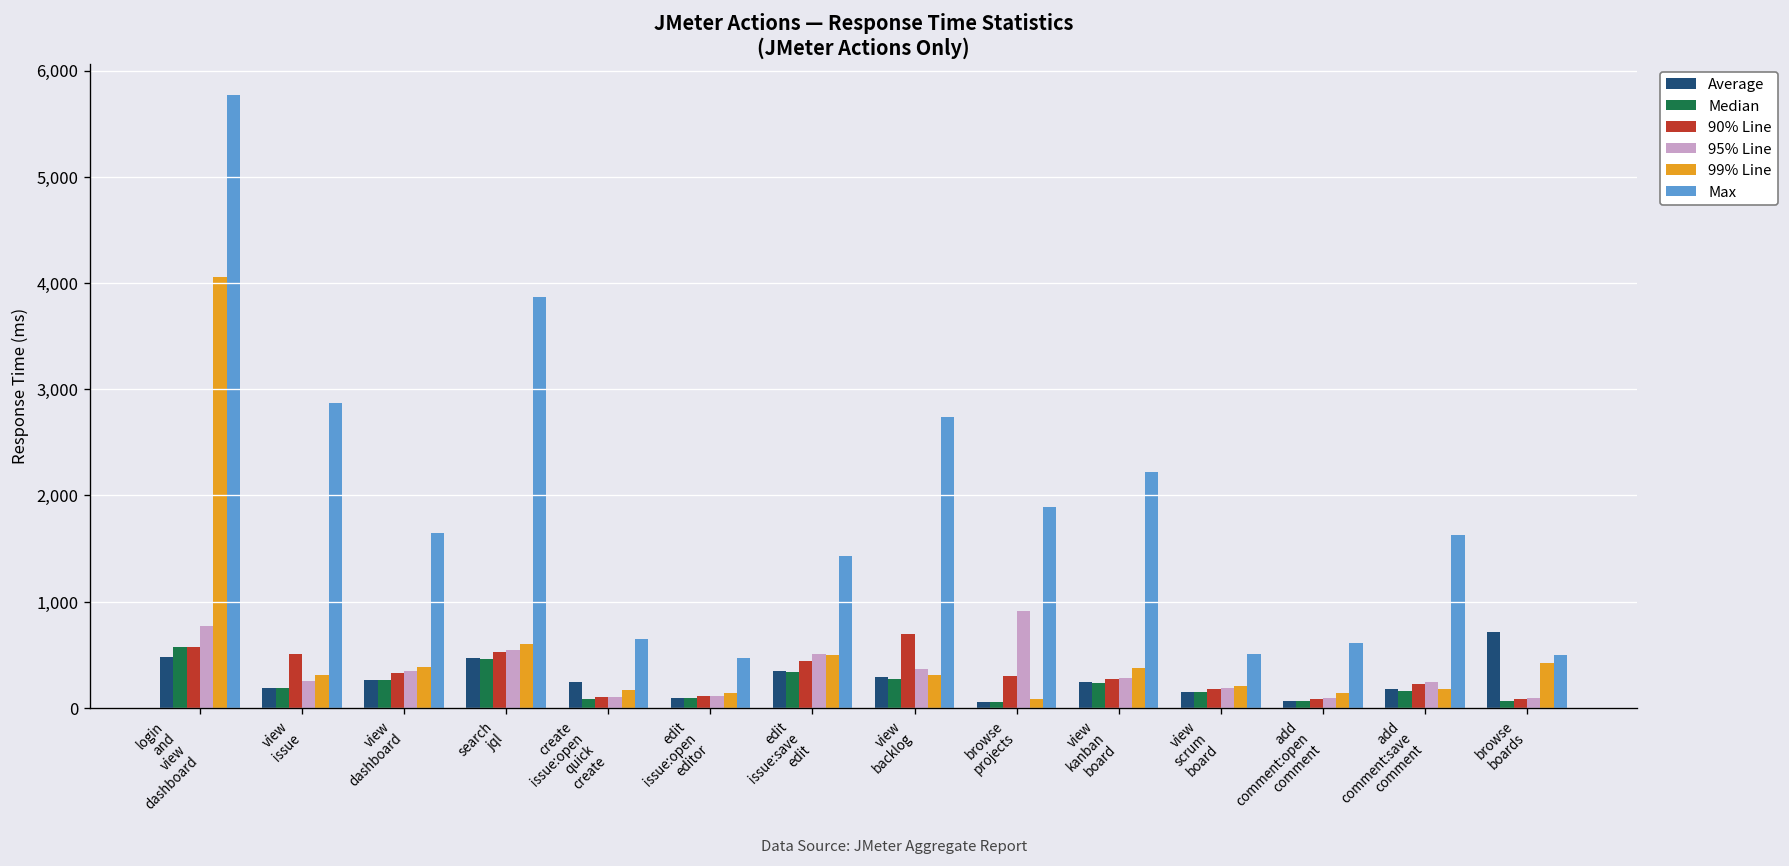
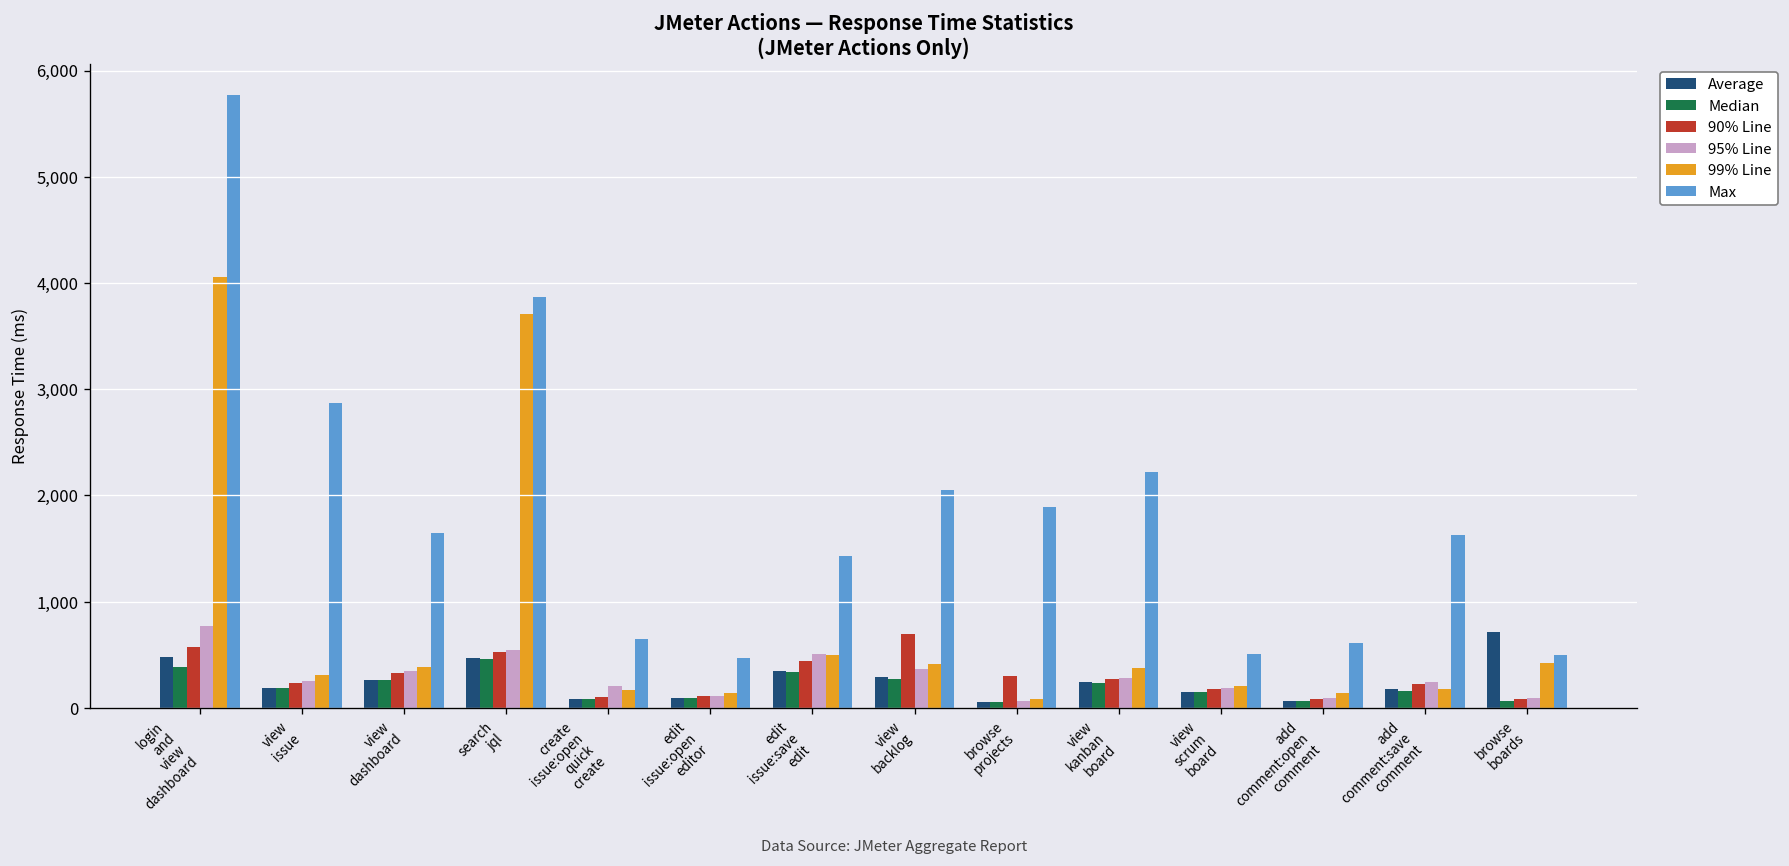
Median, login and view dashboard: 600 -> 400
90% Line, view issue: 500 -> 200
99% Line, search jql: 600 -> 3,700
Average, create issue:open quick create: 200 -> 100
95% Line, create issue:open quick create: 100 -> 200
99% Line, view backlog: 300 -> 400
Max, view backlog: 2,700 -> 2,100
95% Line, browse projects: 900 -> 100
